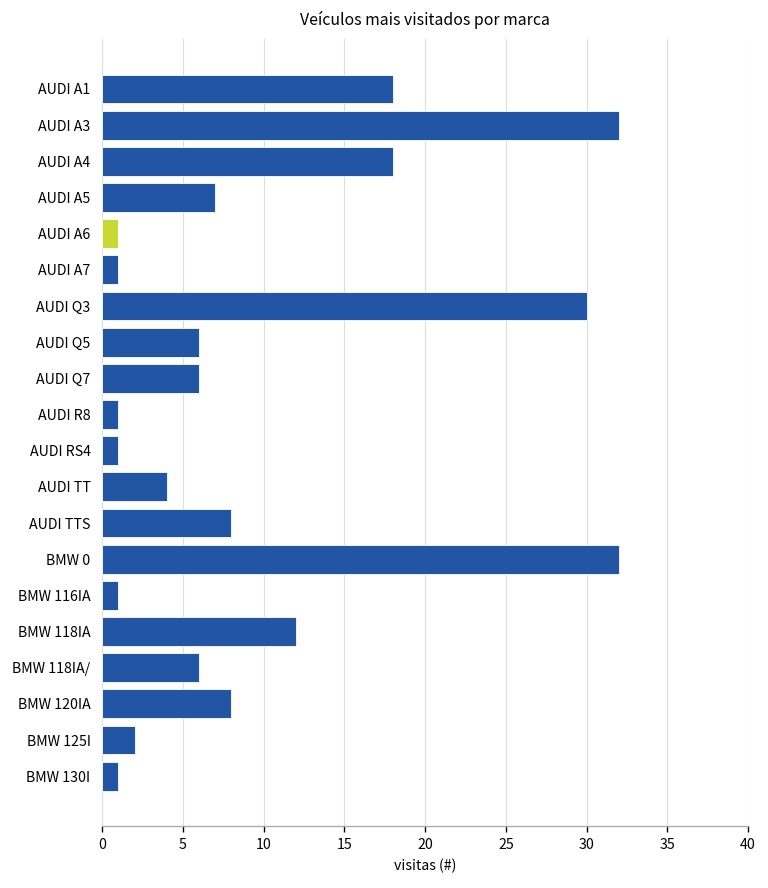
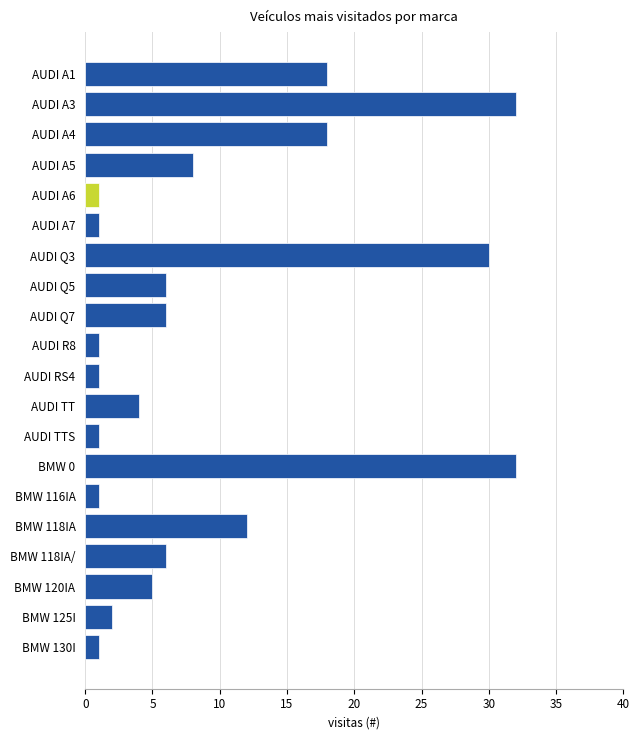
AUDI A5: 7 -> 8
AUDI TTS: 8 -> 1
BMW 120IA: 8 -> 5
